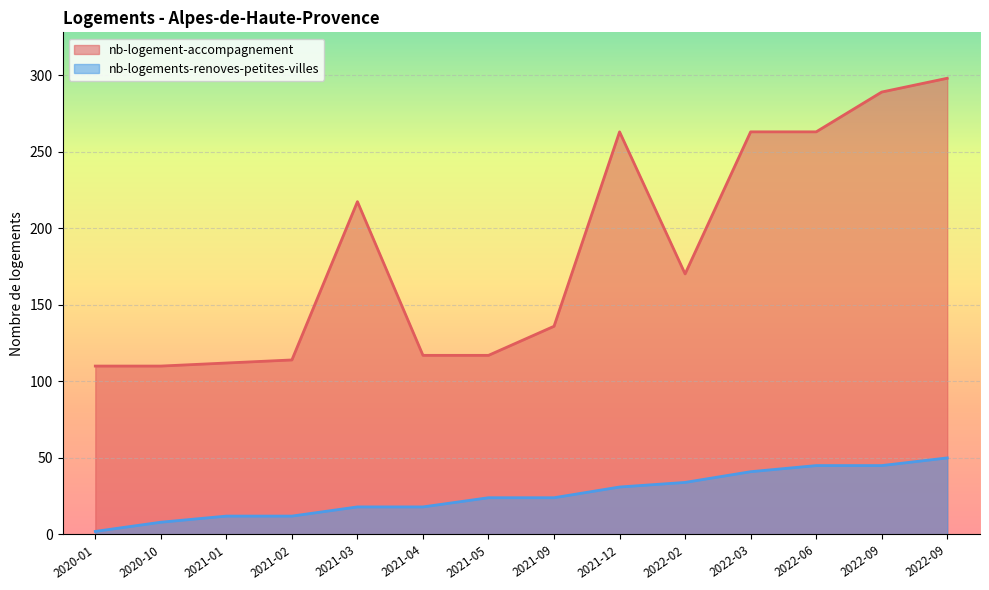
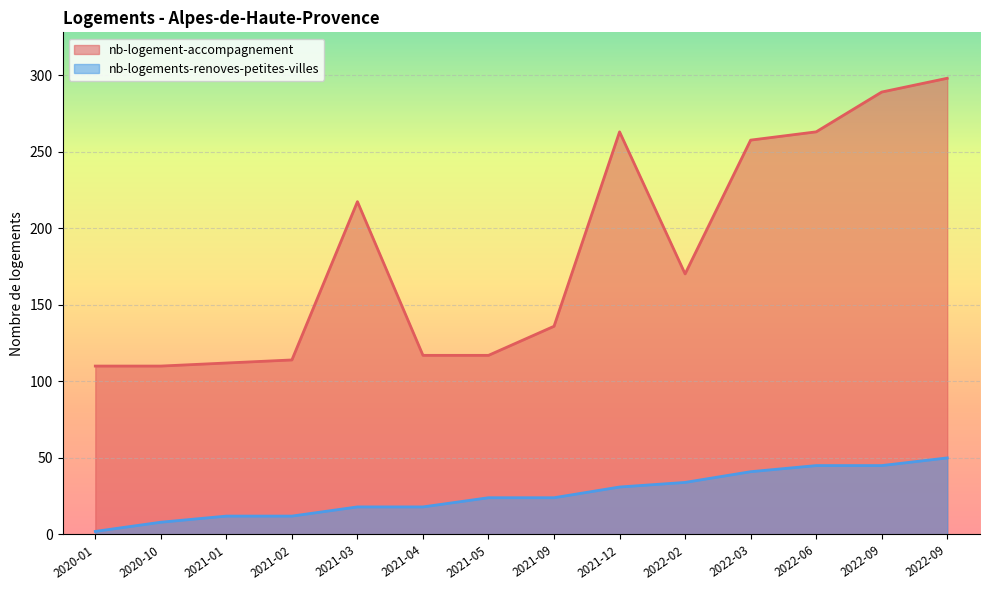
nb-logement-accompagnement, 2022-03: 263 -> 258
